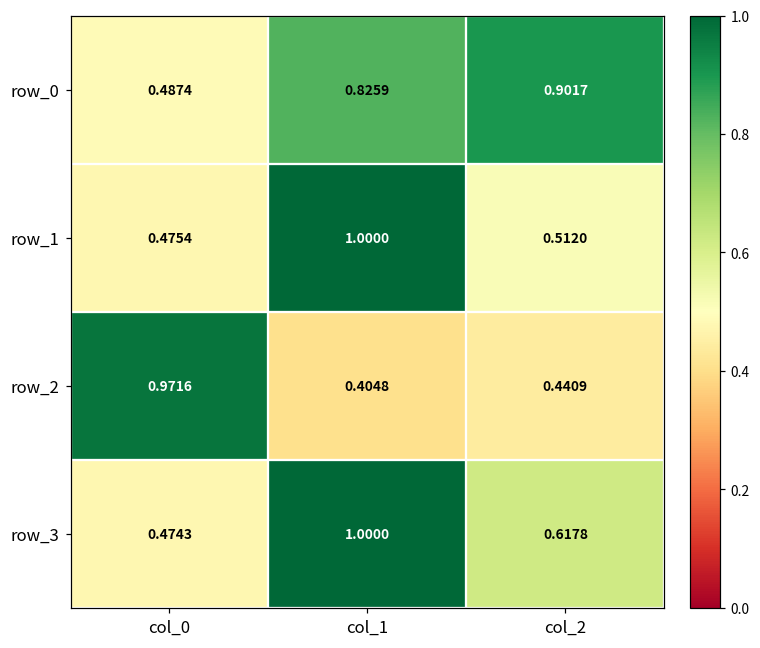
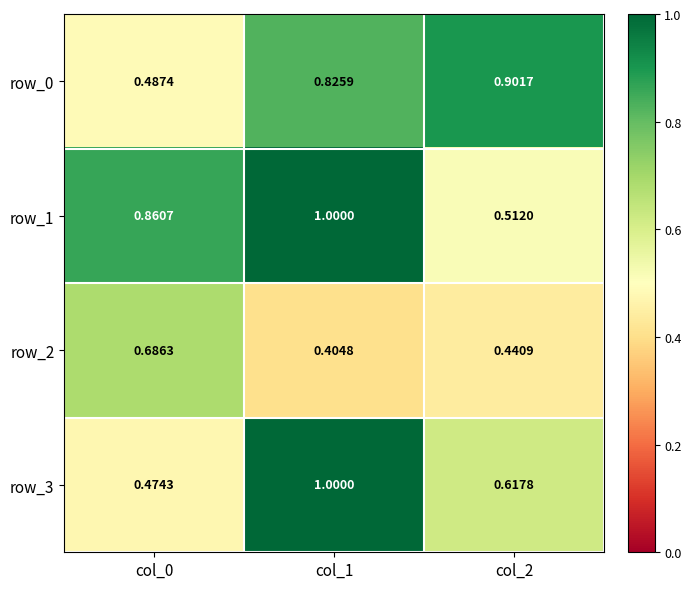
row_1, col_0: 0.4754 -> 0.8607
row_2, col_0: 0.9716 -> 0.6863
